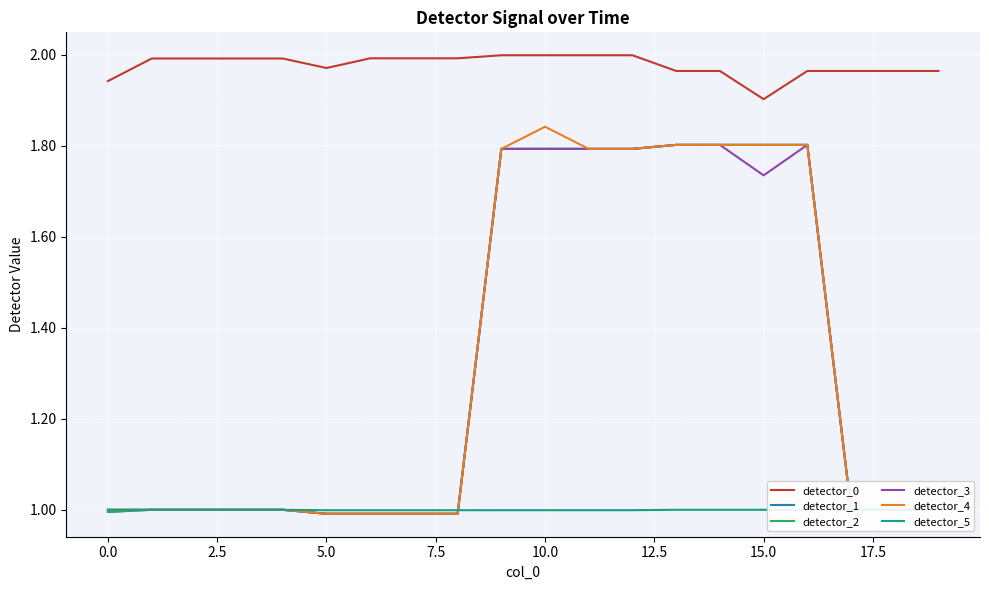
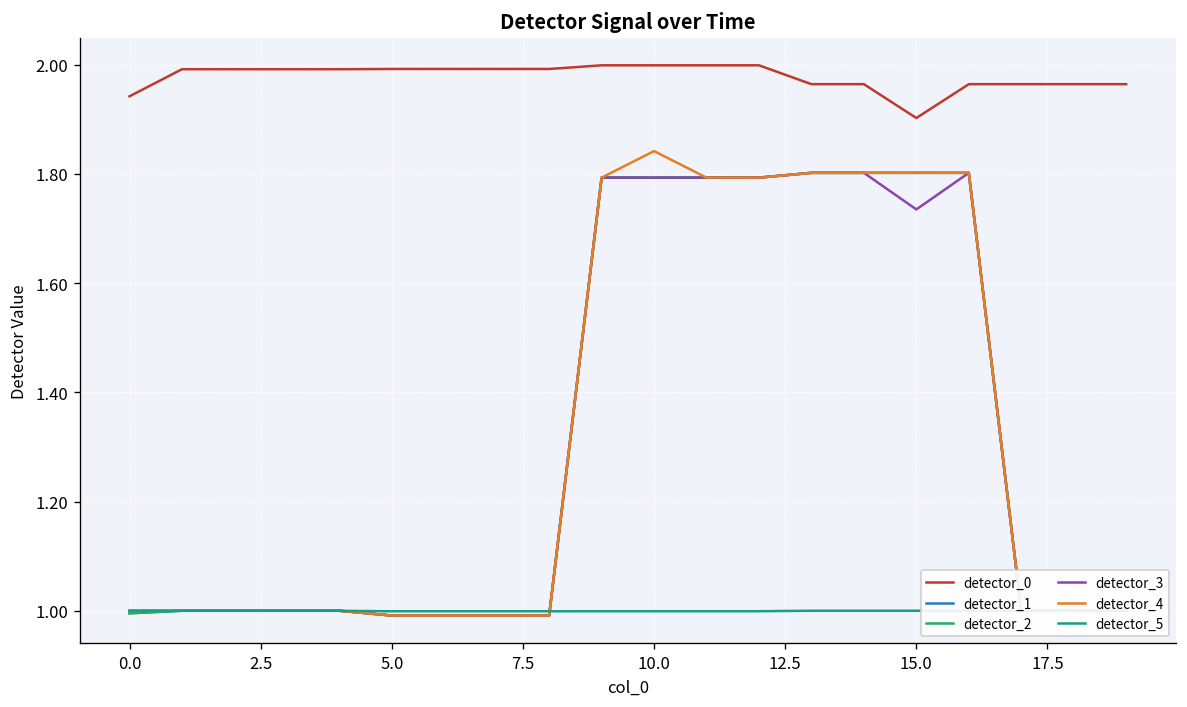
detector_0, 5.0: 1.97 -> 1.99
